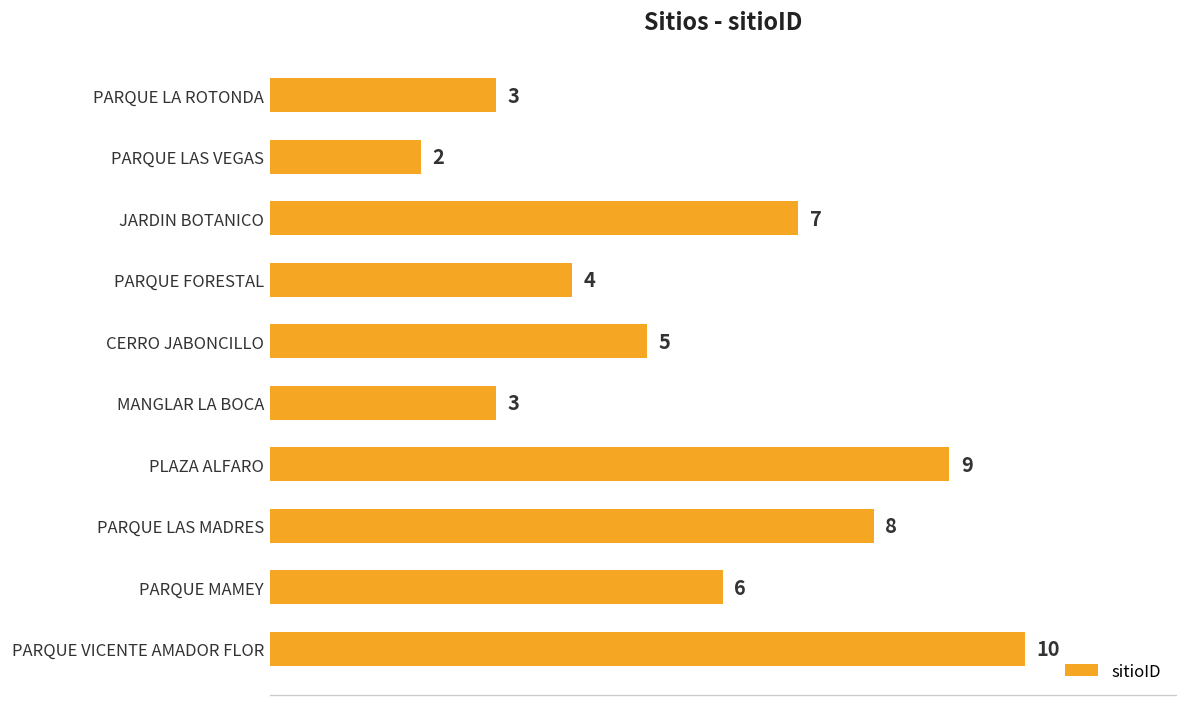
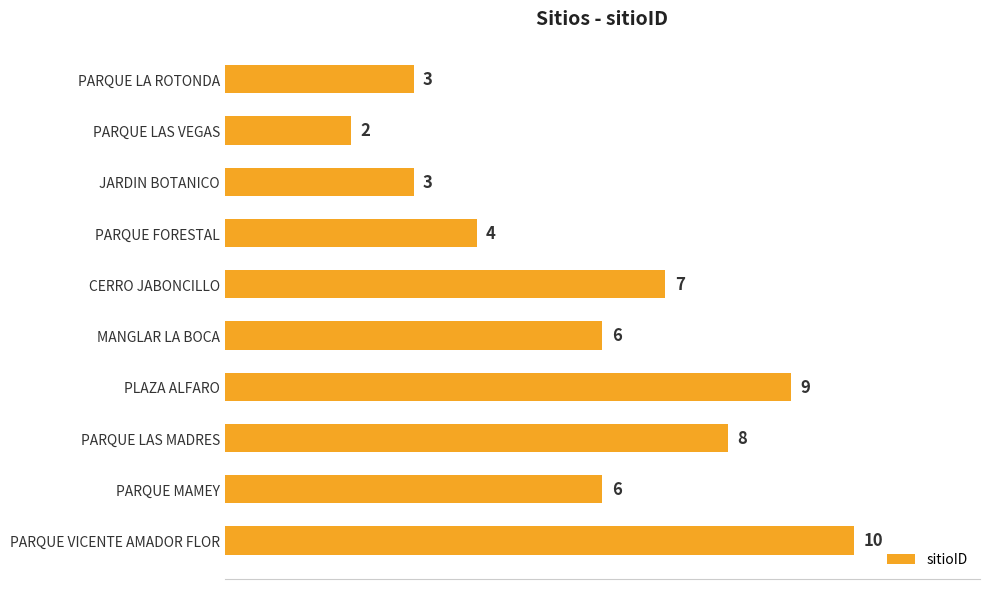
JARDIN BOTANICO: 7 -> 3
CERRO JABONCILLO: 5 -> 7
MANGLAR LA BOCA: 3 -> 6
